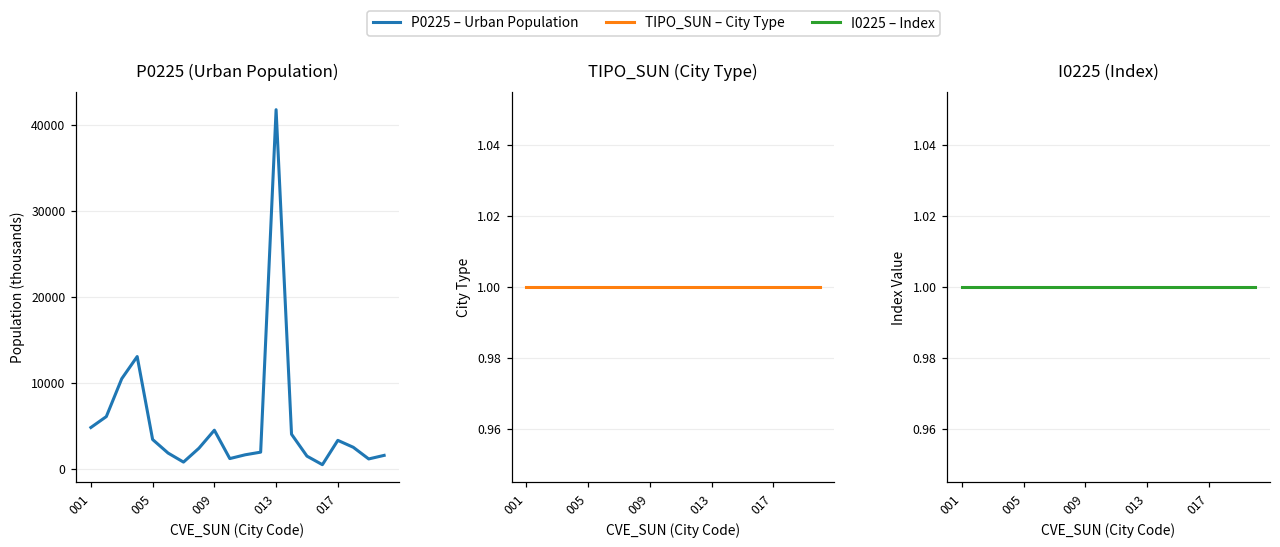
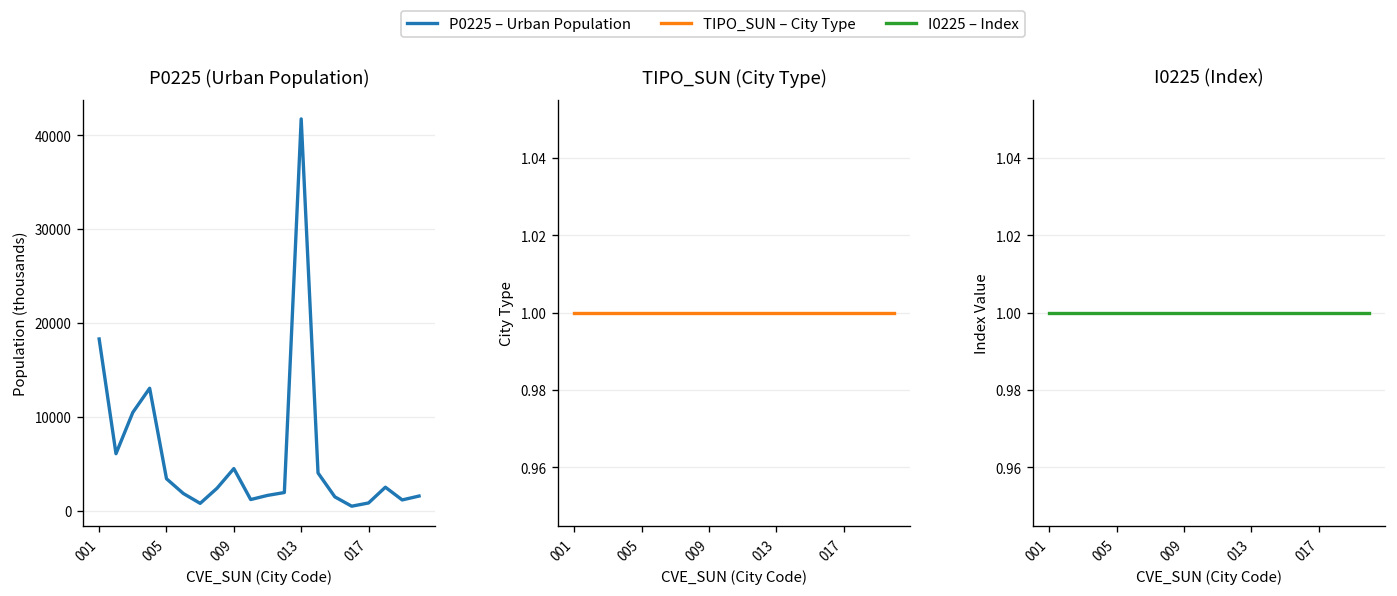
P0225 (Urban Population), 001: 5000 -> 18000
P0225 (Urban Population), 017: 3000 -> 1000
